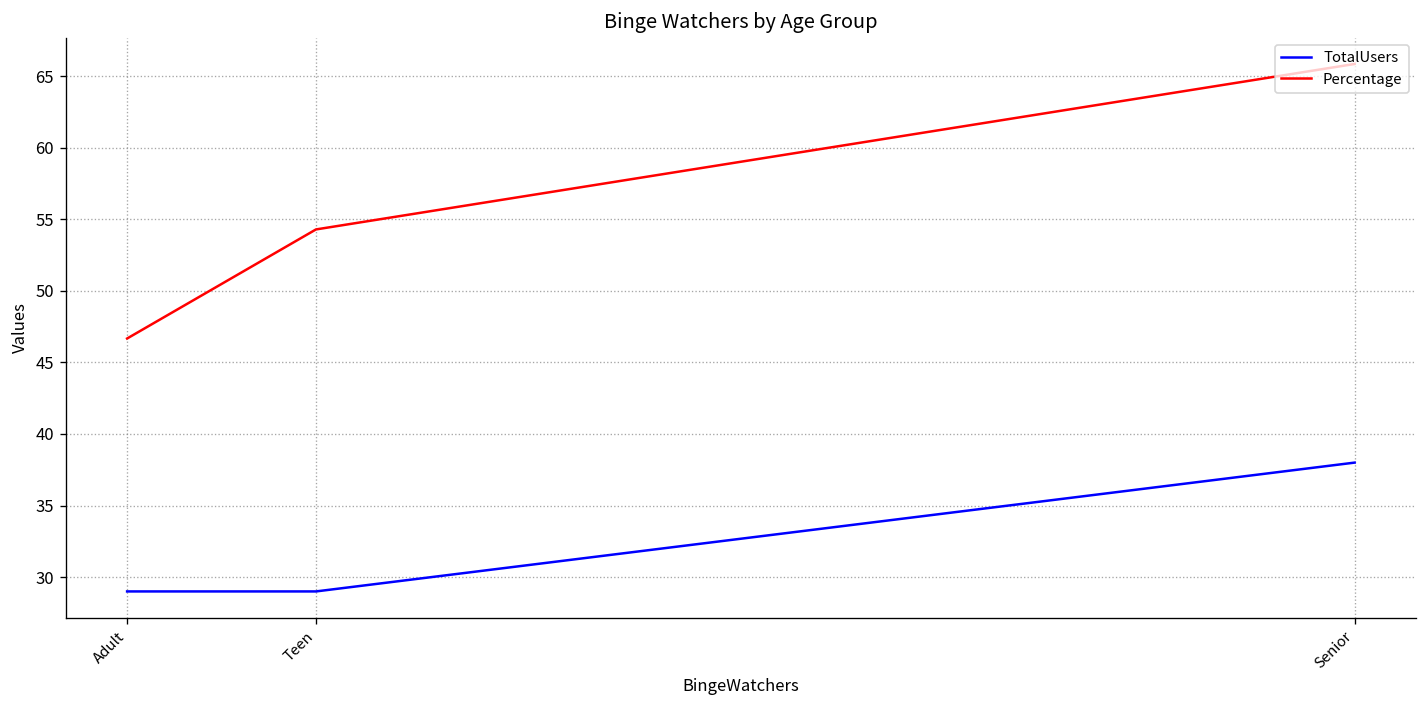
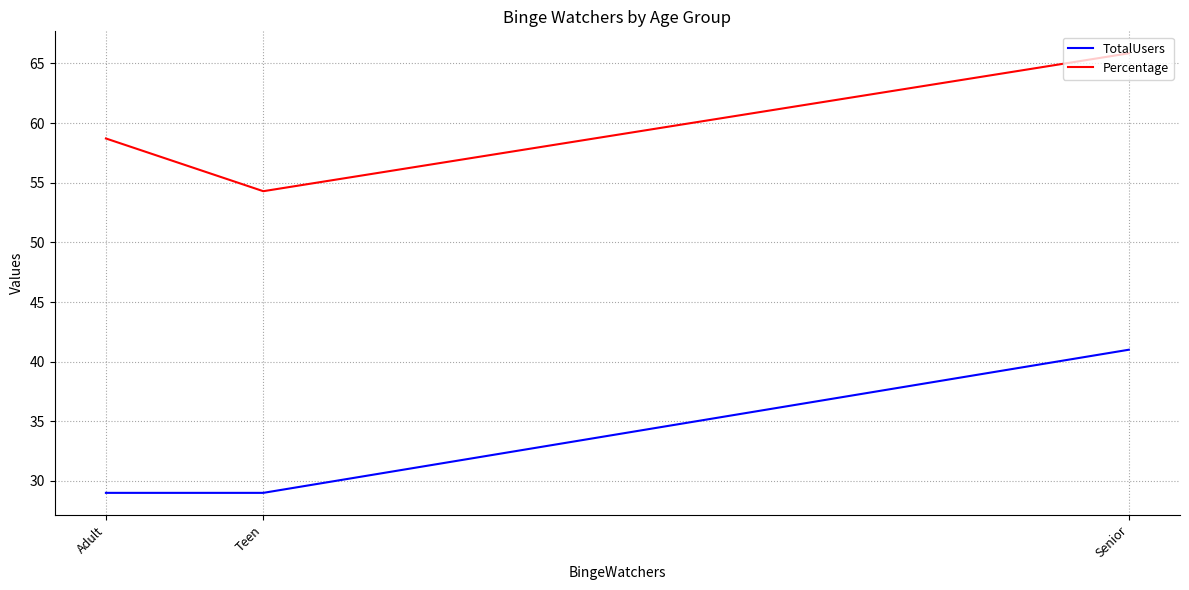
Percentage, Adult: 46.7 -> 58.7
TotalUsers, Senior: 38 -> 41
